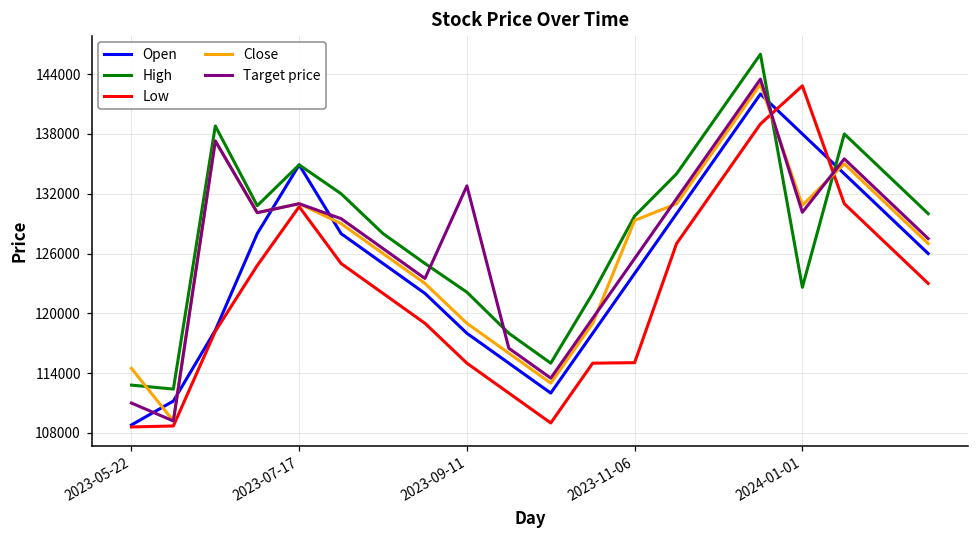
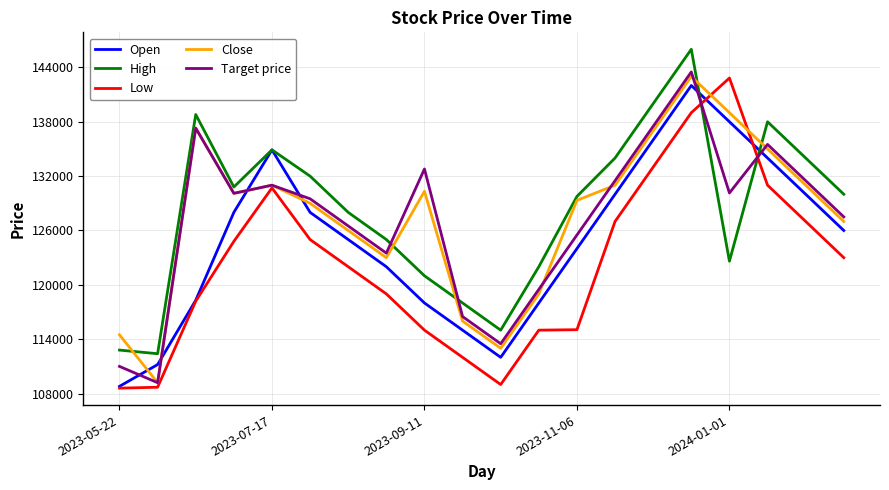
High, 2023-09-11: 122000 -> 121000
Close, 2023-09-11: 119000 -> 130000
Close, 2024-01-01: 131000 -> 139000
